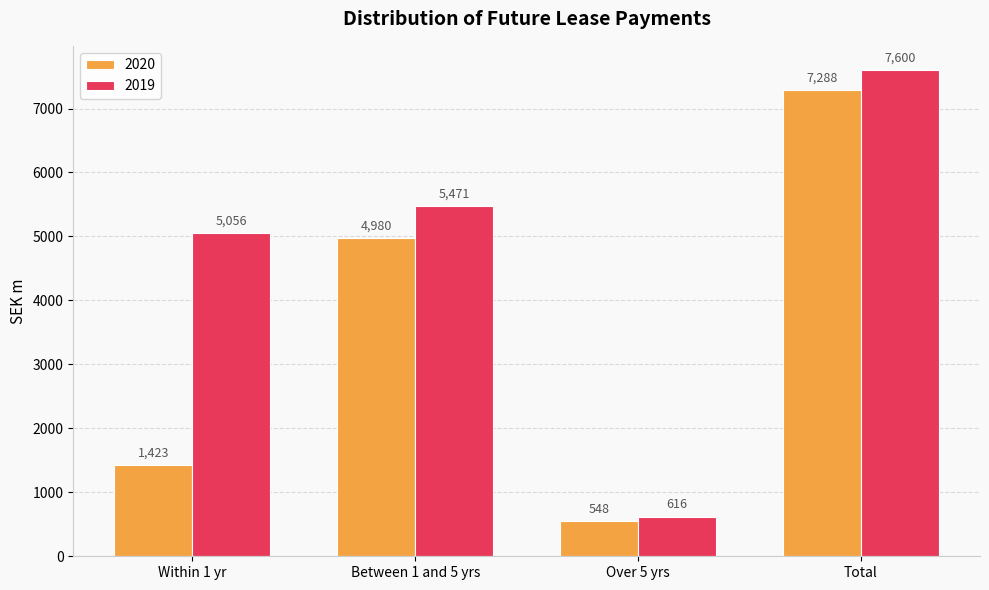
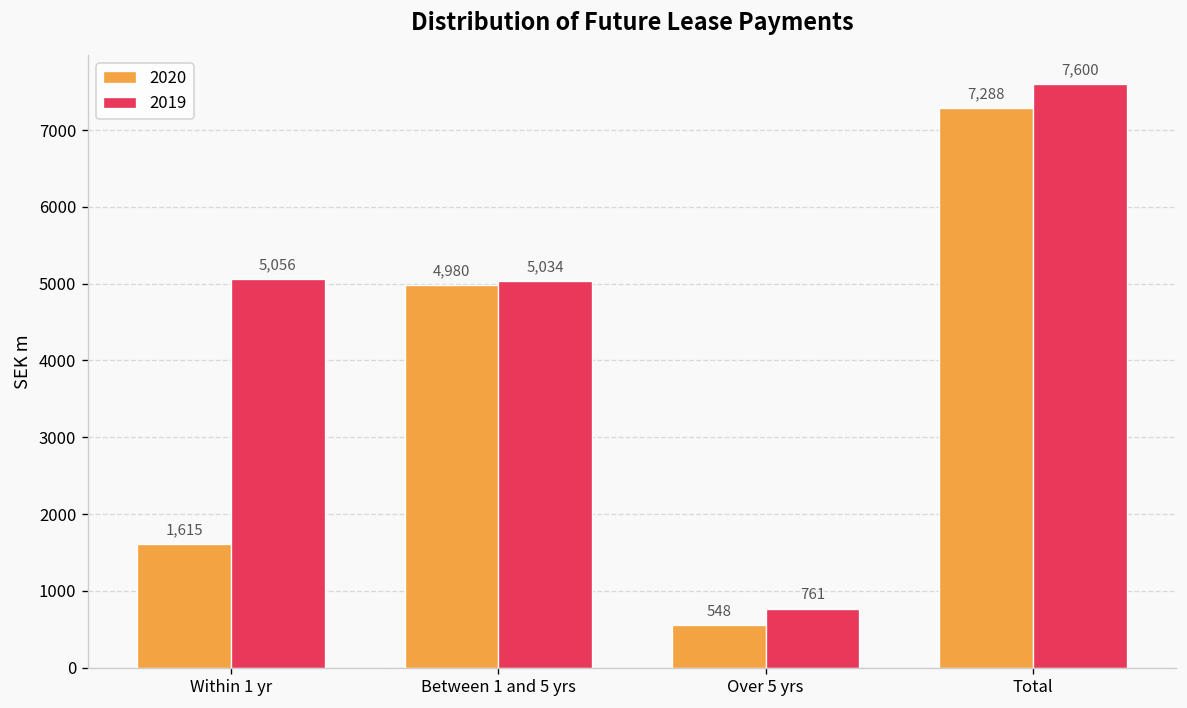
2020, Within 1 yr: 1,423 -> 1,615
2019, Between 1 and 5 yrs: 5,471 -> 5,034
2019, Over 5 yrs: 616 -> 761
